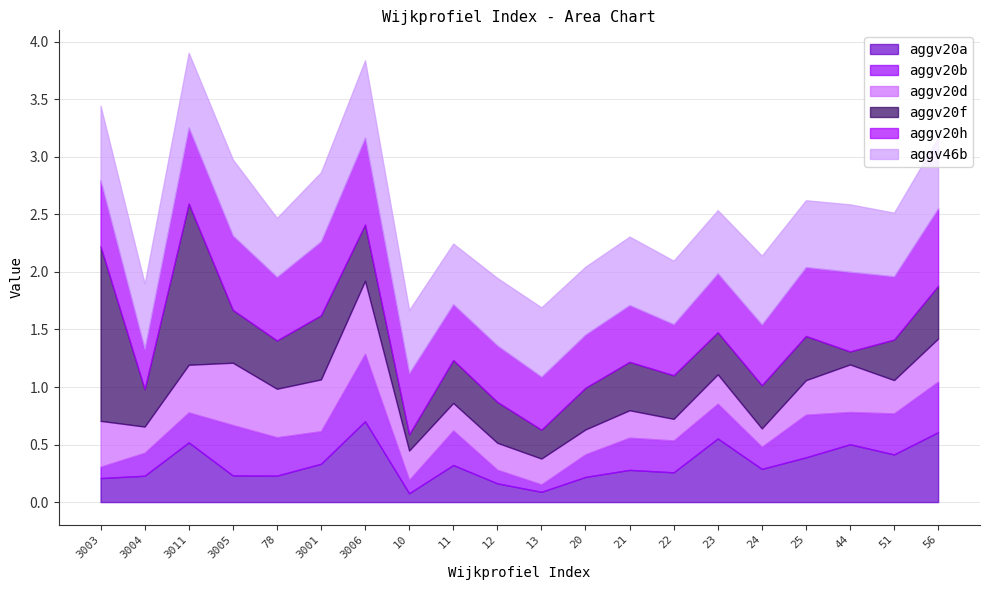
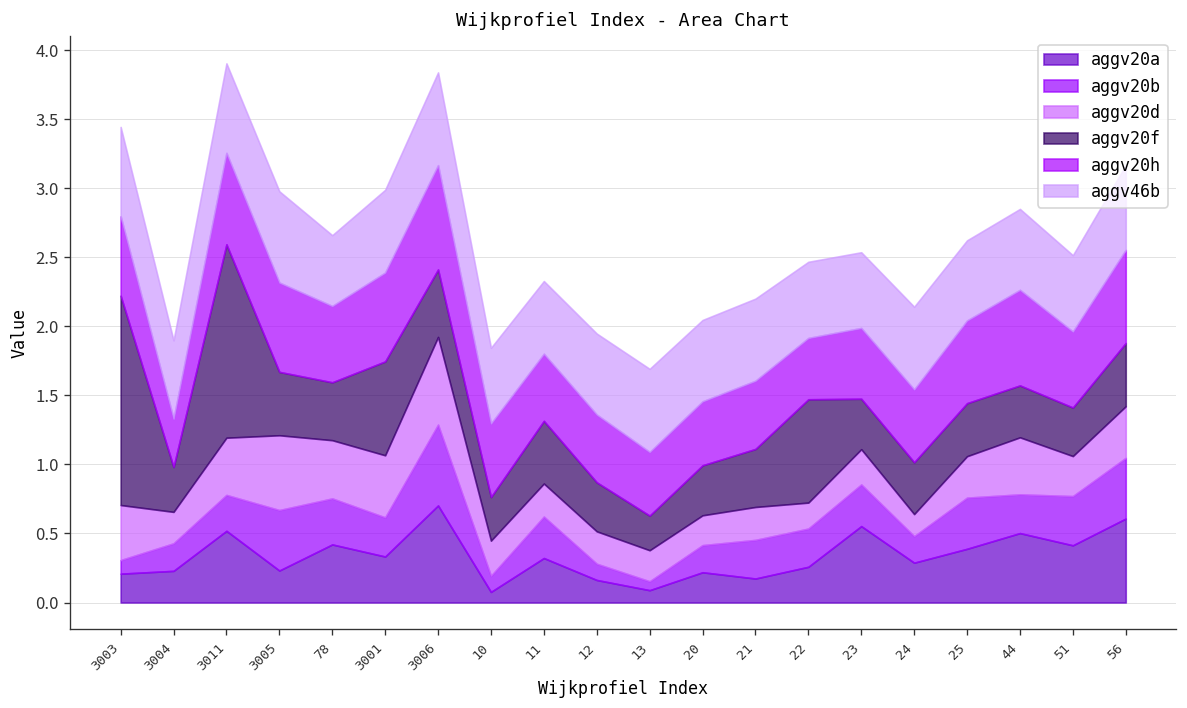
aggv20a, 78: 0.23 -> 0.42
aggv20f, 3001: 0.56 -> 0.68
aggv20f, 10: 0.14 -> 0.32
aggv20f, 11: 0.37 -> 0.45
aggv20a, 21: 0.28 -> 0.17
aggv20f, 22: 0.38 -> 0.75
aggv20f, 44: 0.11 -> 0.38
